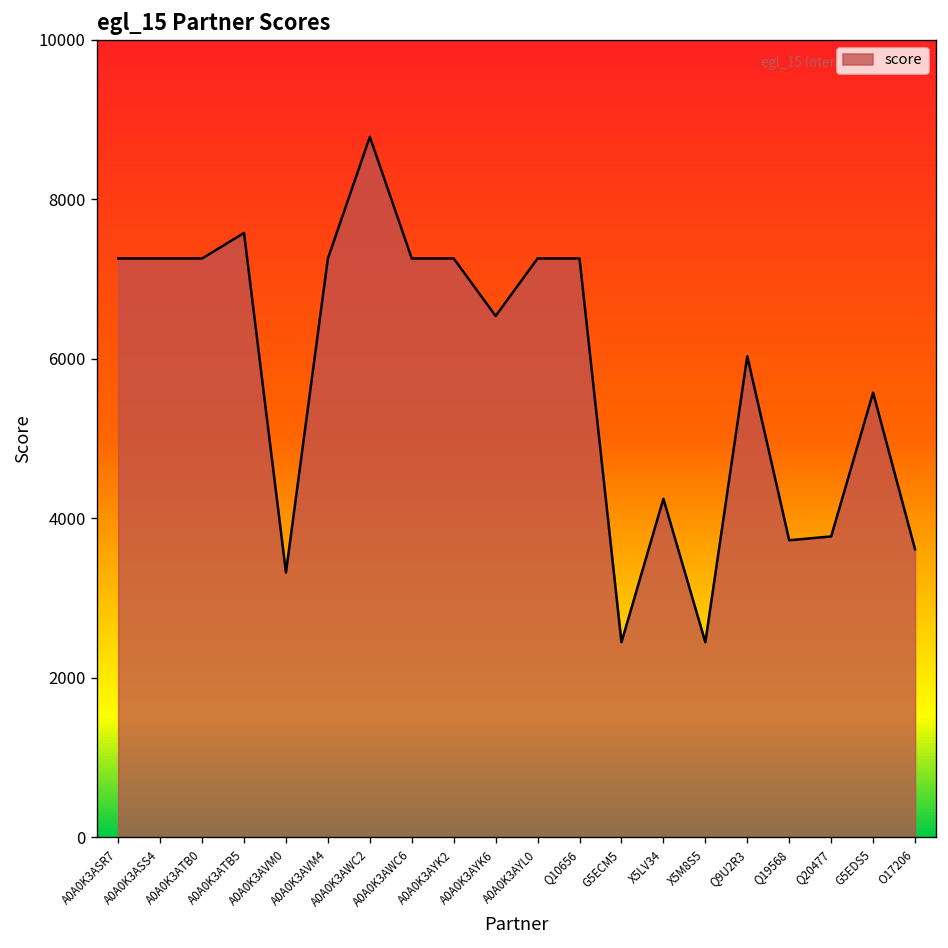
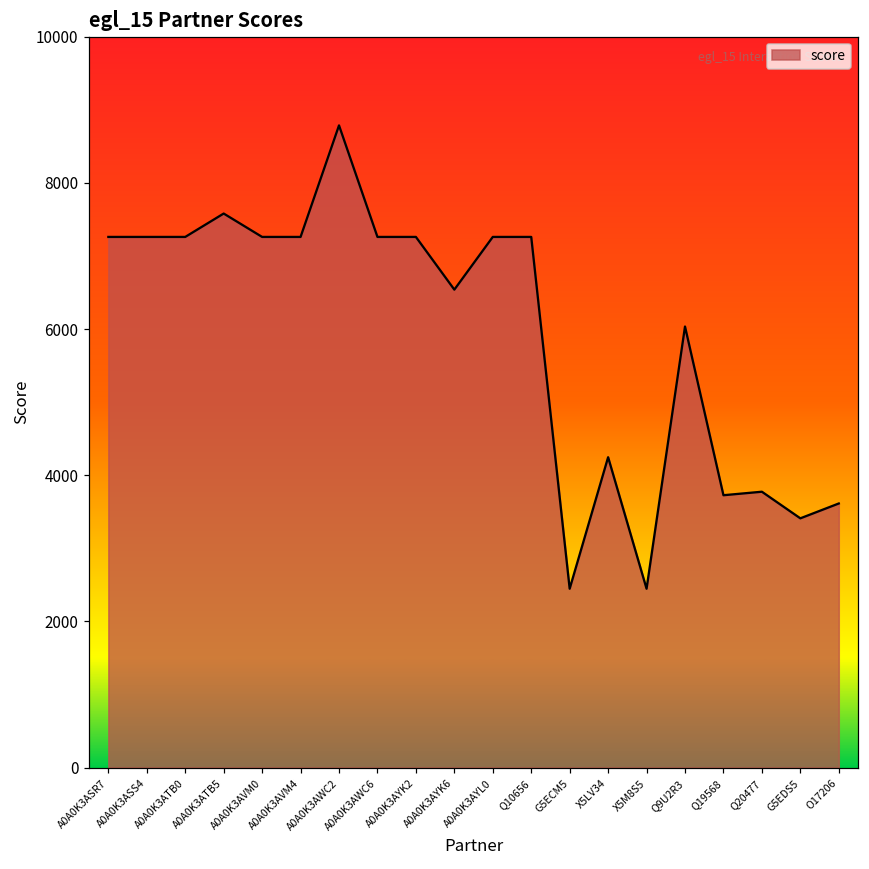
A0A0K3AVM0: 3300 -> 7300
G5EDS5: 5600 -> 3400
